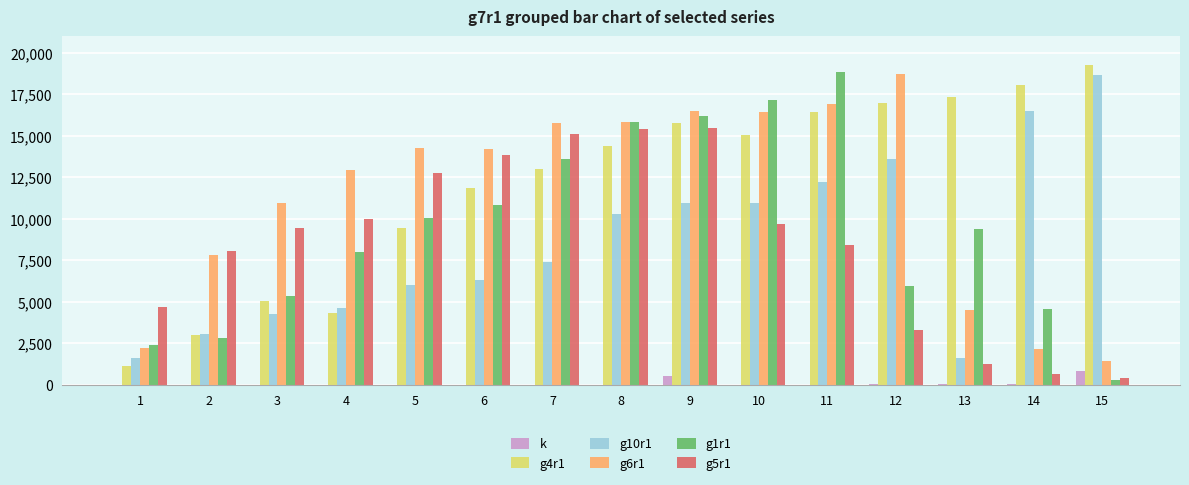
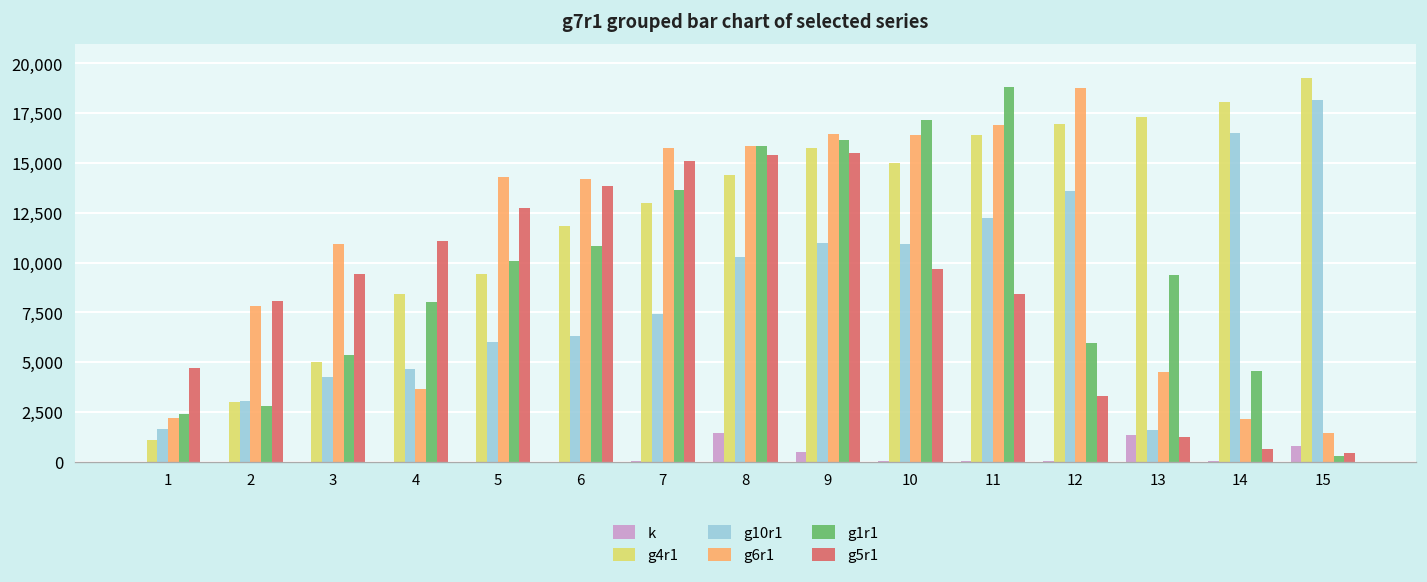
g4r1, 4: 4,300 -> 8,400
g6r1, 4: 13,000 -> 3,700
g5r1, 4: 10,000 -> 11,100
k, 8: 0 -> 1,400
k, 13: 0 -> 1,300
g10r1, 15: 18,700 -> 18,200
